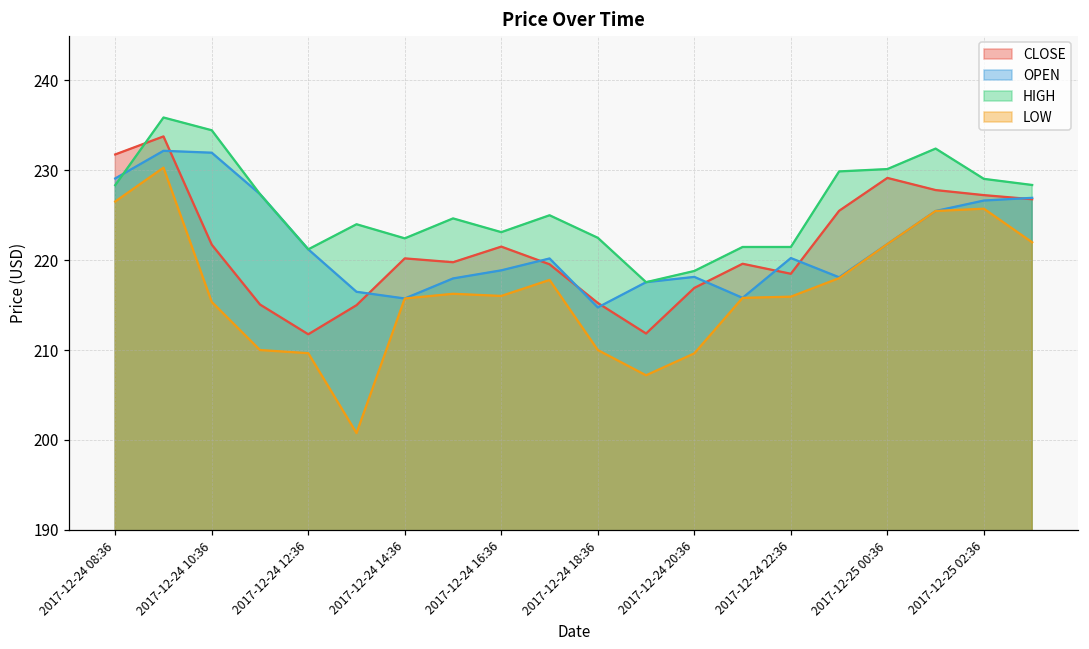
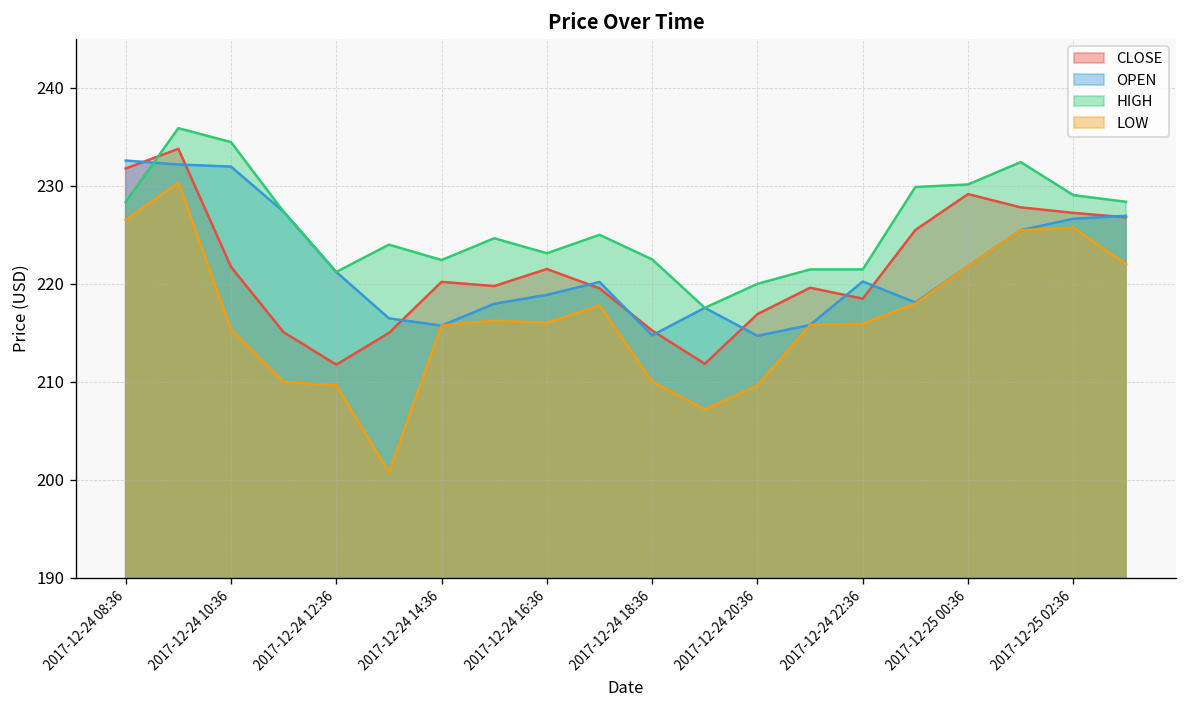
OPEN, 2017-12-24 08:36: 229 -> 233
OPEN, 2017-12-24 20:36: 218 -> 215
HIGH, 2017-12-24 20:36: 219 -> 220
